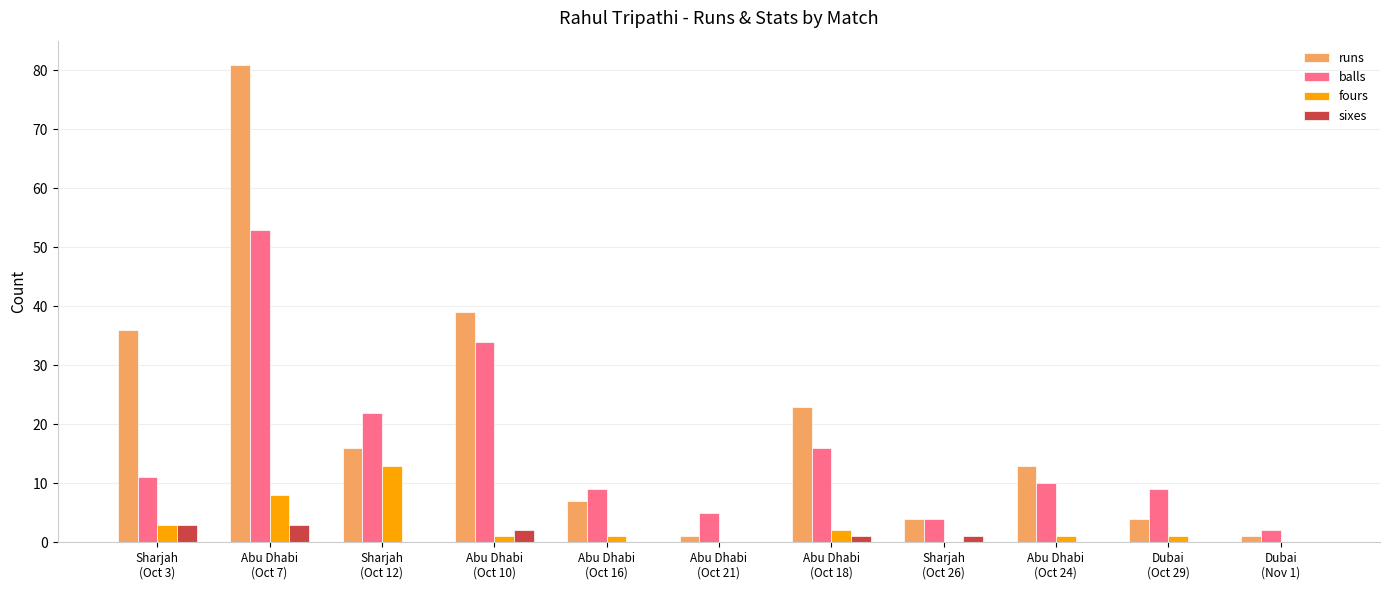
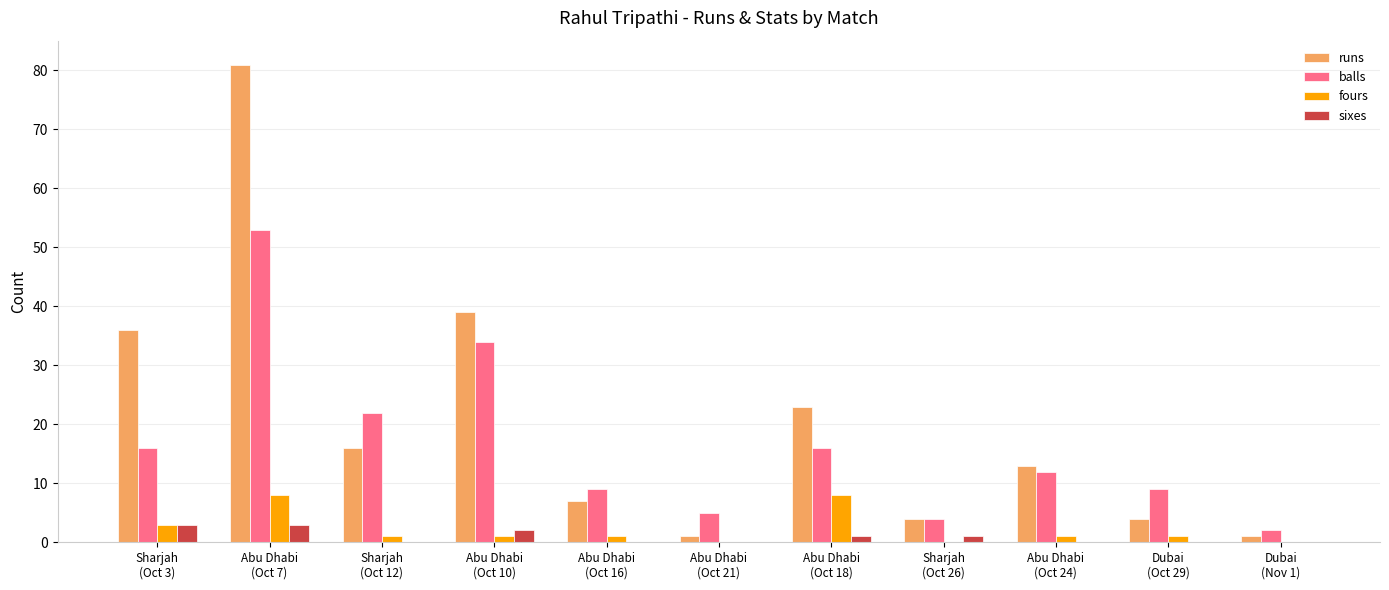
balls, Sharjah (Oct 3): 11 -> 16
fours, Sharjah (Oct 12): 13 -> 1
fours, Abu Dhabi (Oct 18): 2 -> 8
balls, Abu Dhabi (Oct 24): 10 -> 12
